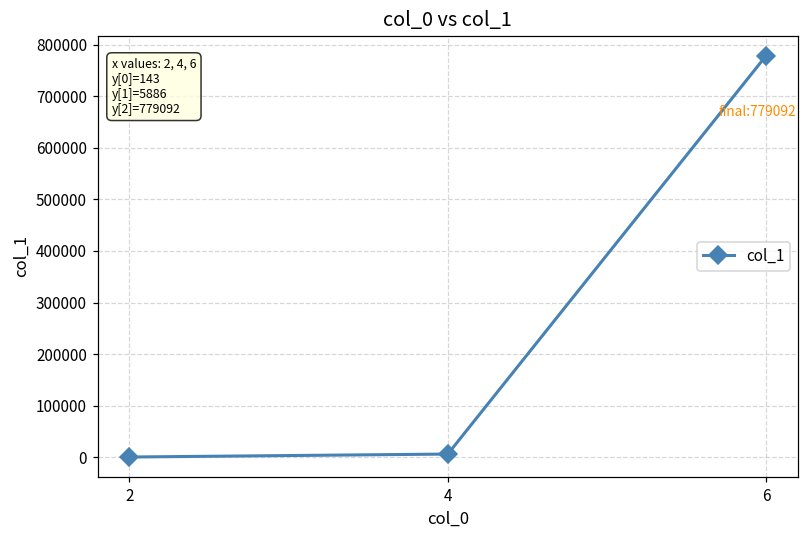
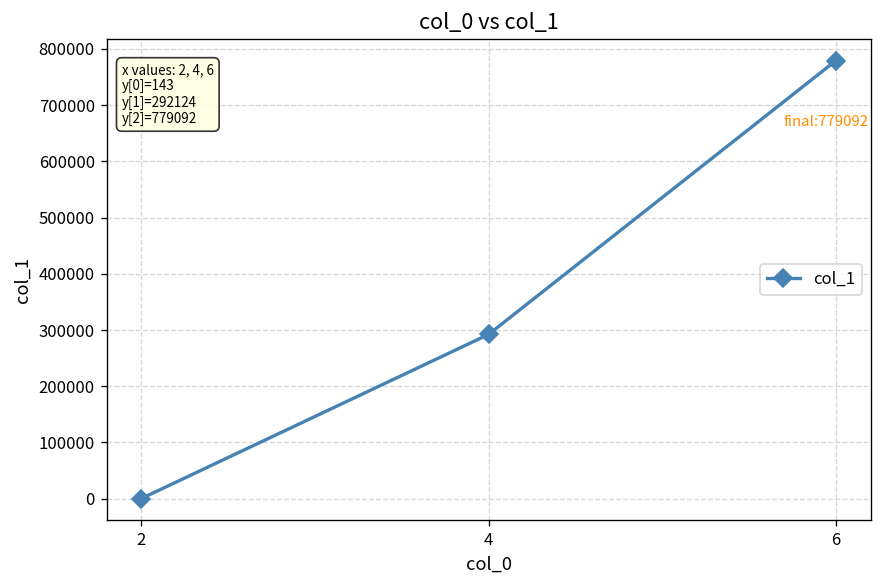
4: 5886 -> 292124
